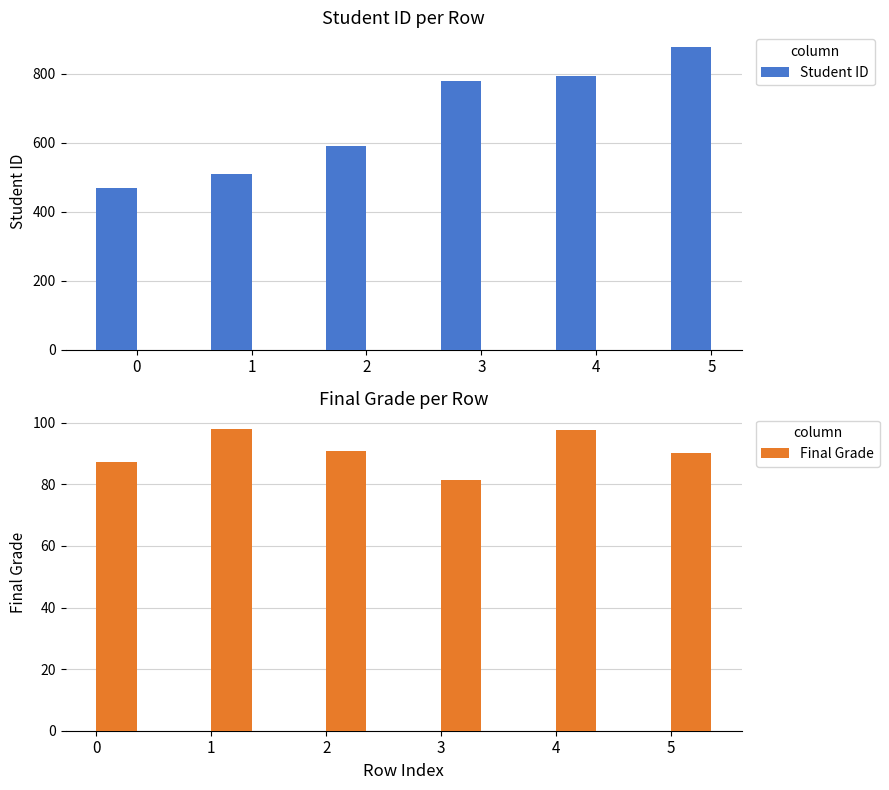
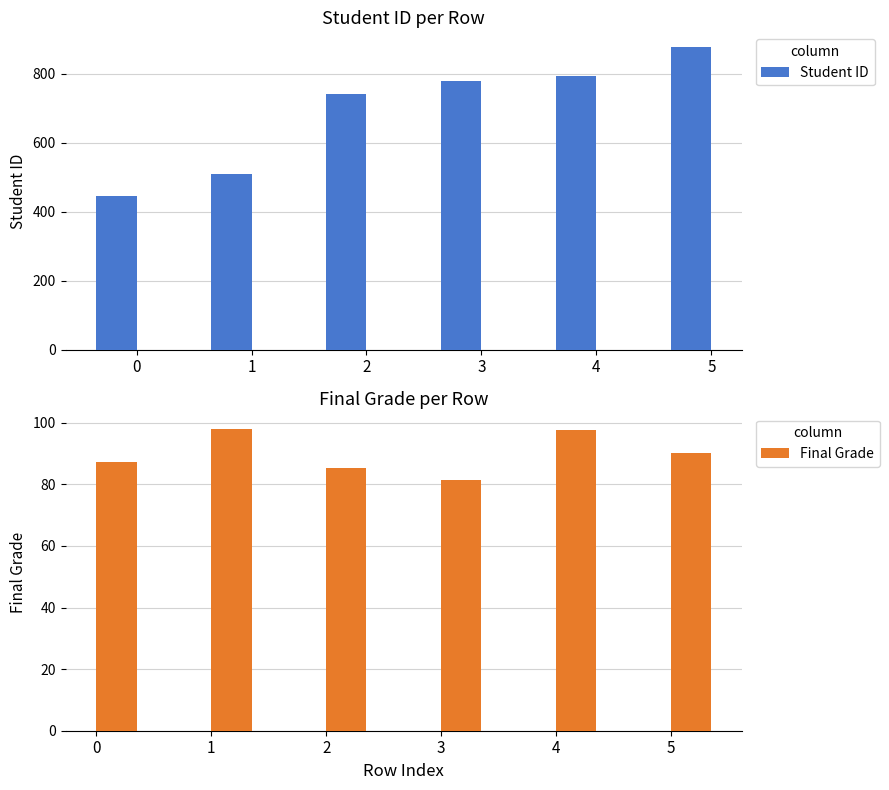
Student ID per Row, 0: 470 -> 450
Student ID per Row, 2: 590 -> 740
Final Grade per Row, 2: 91 -> 85
